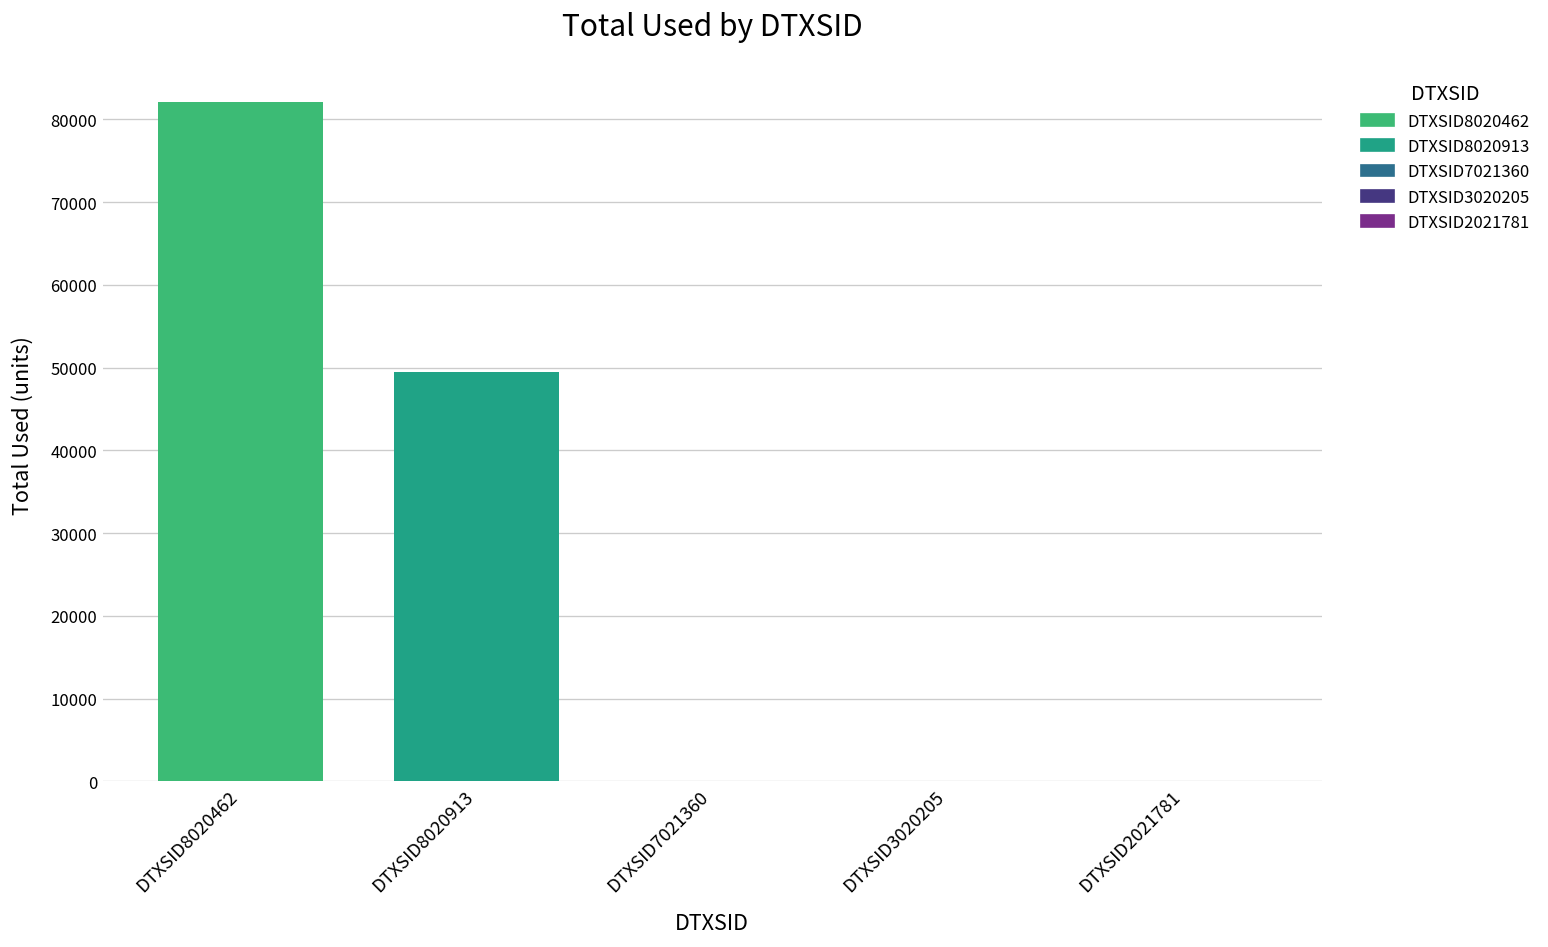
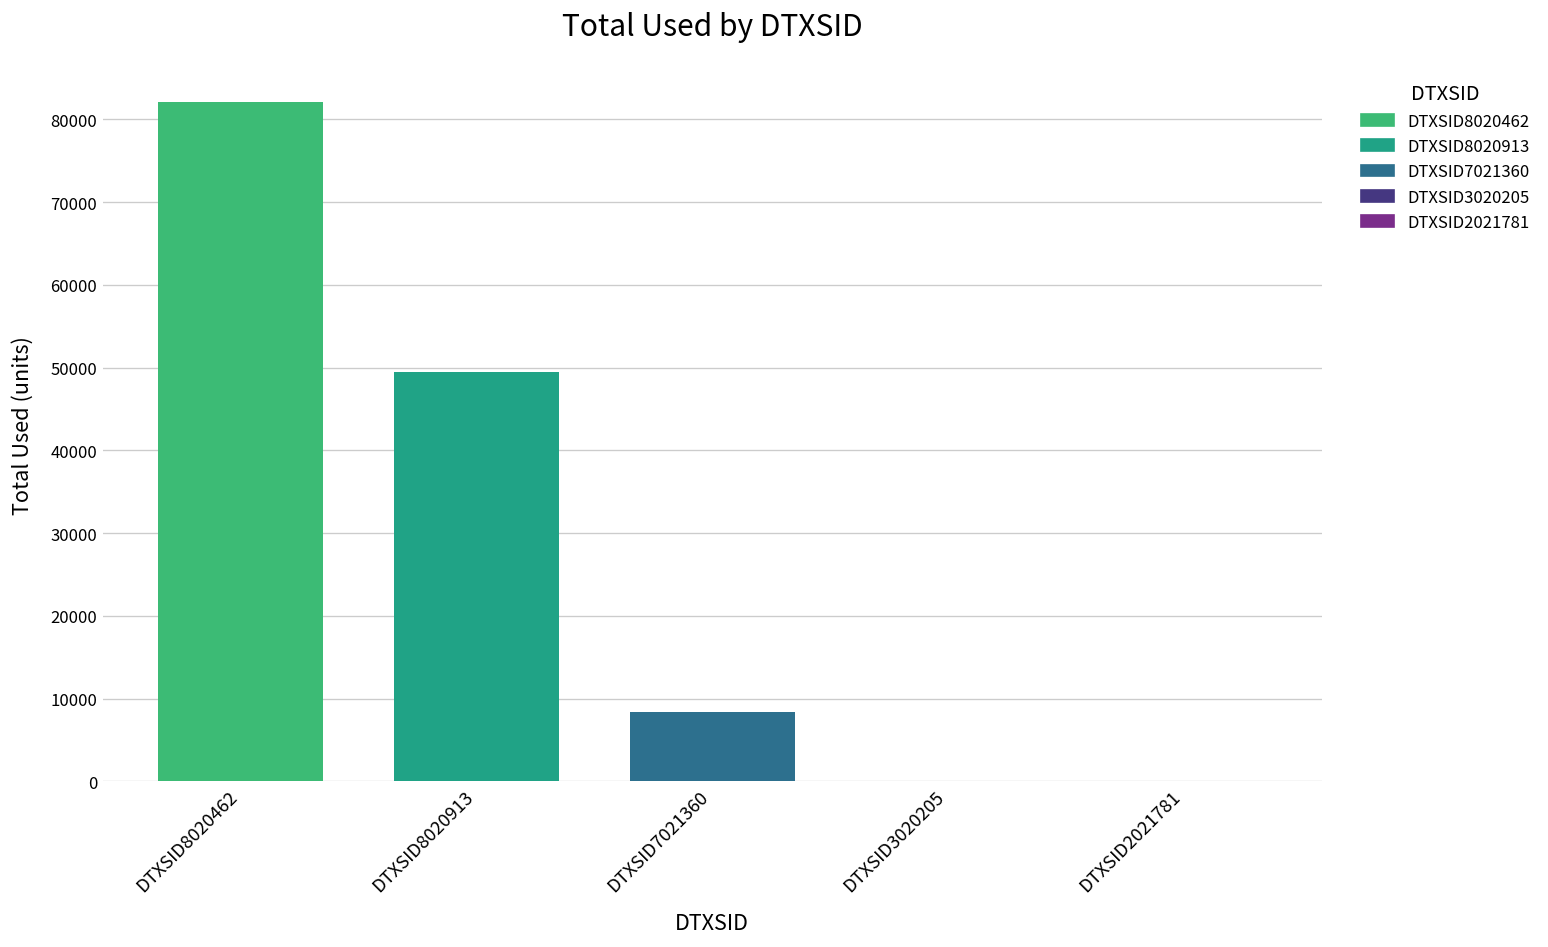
DTXSID7021360: 0 -> 8000
